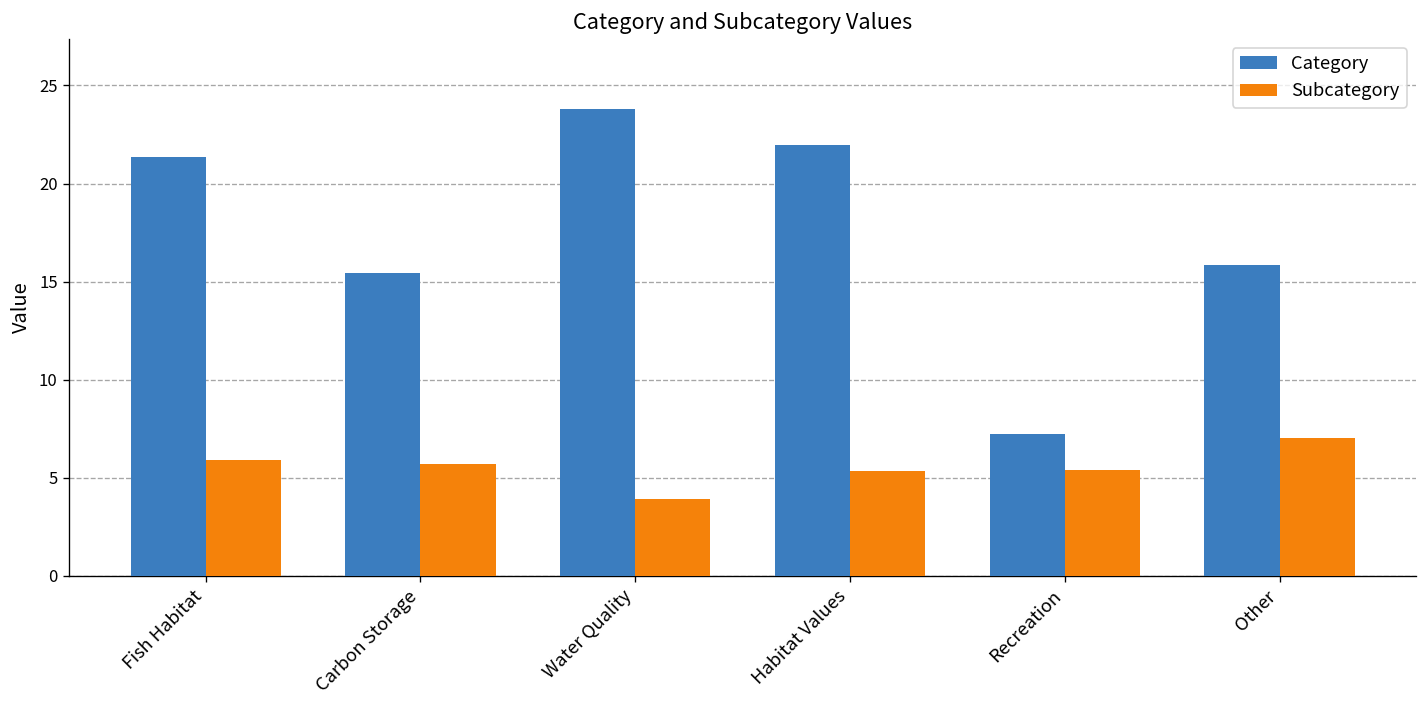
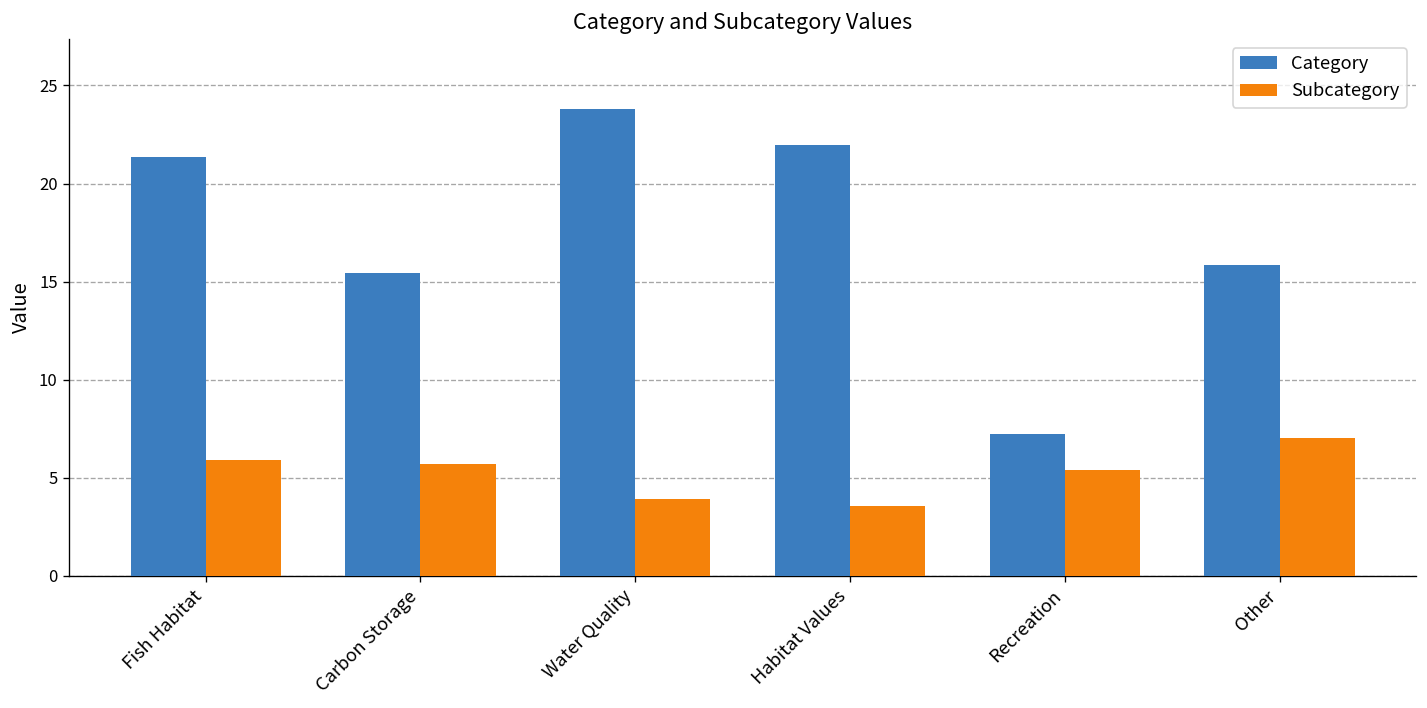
Subcategory, Habitat Values: 5.4 -> 3.6
